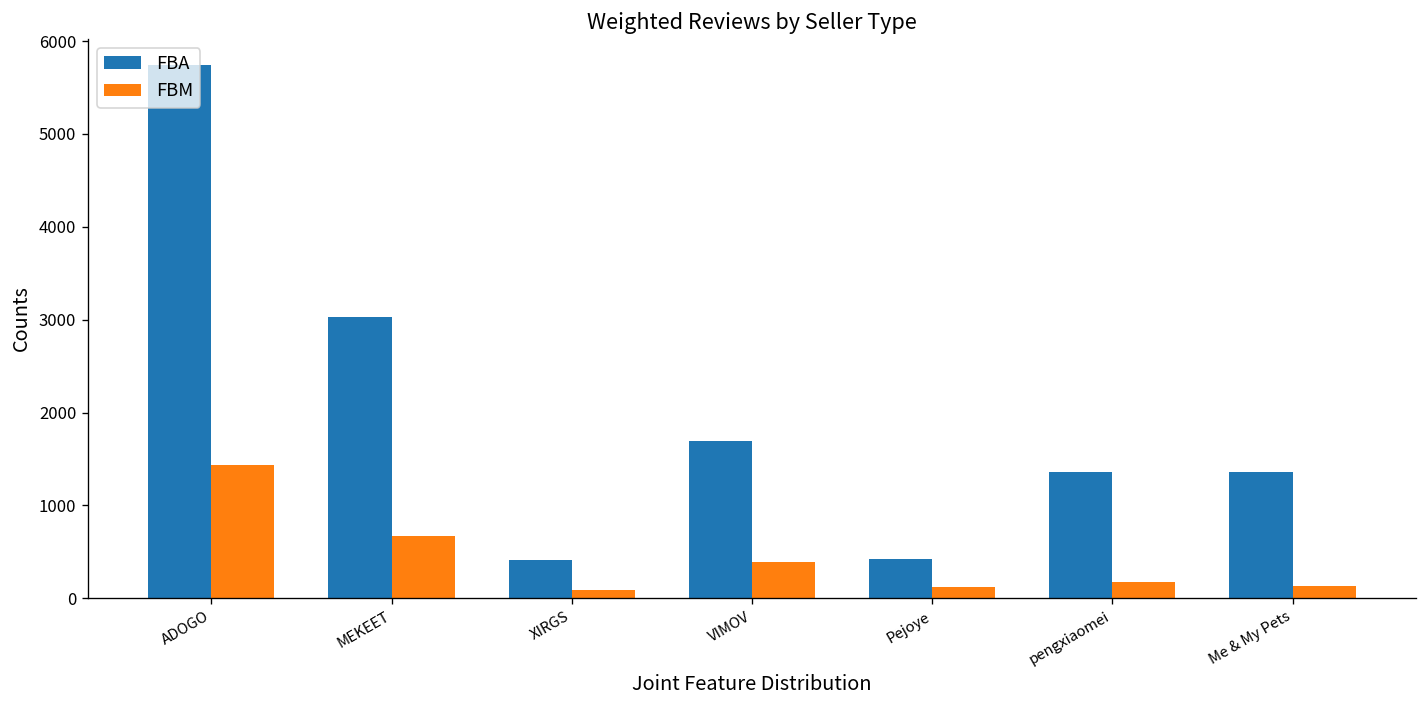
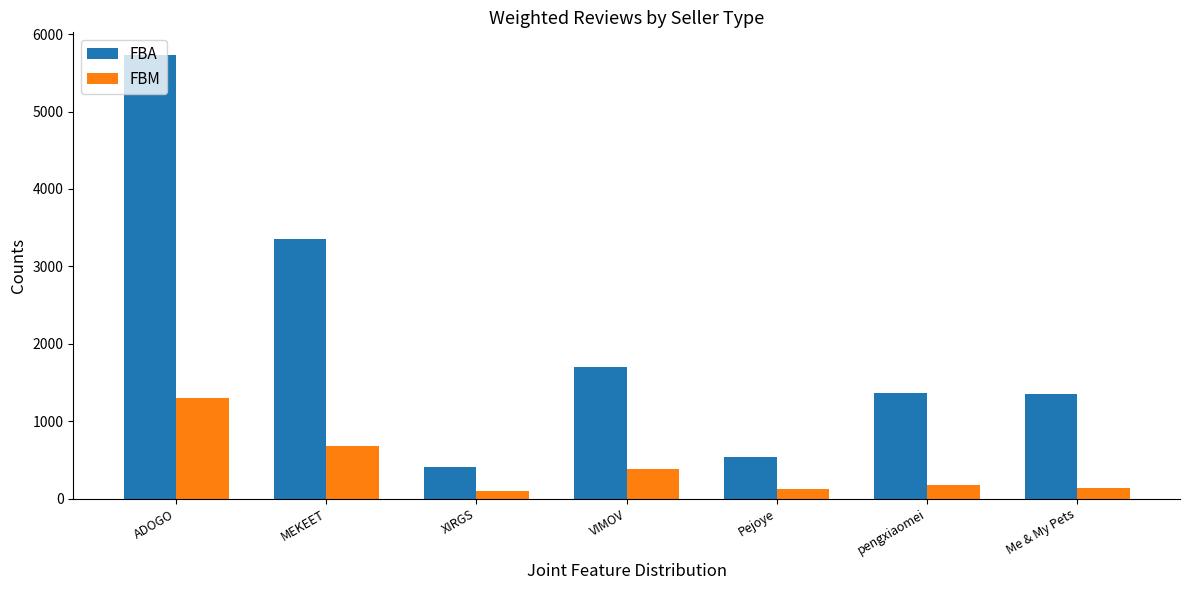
FBM, ADOGO: 1400 -> 1300
FBA, MEKEET: 3000 -> 3300
FBA, Pejoye: 400 -> 500
